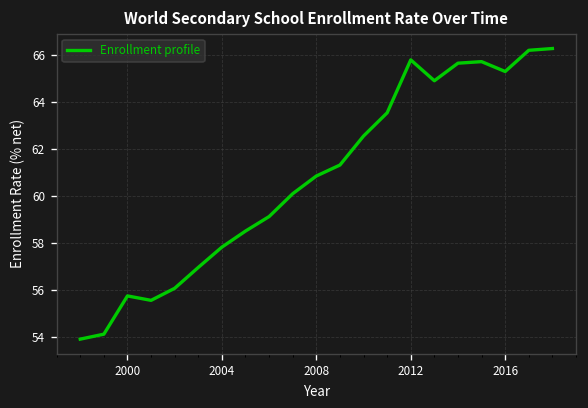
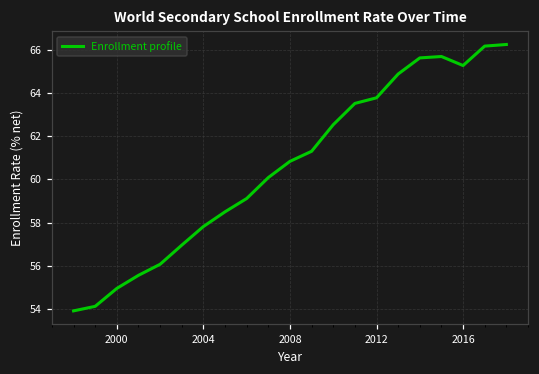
2000: 55.7 -> 54.9
2012: 65.8 -> 63.8
